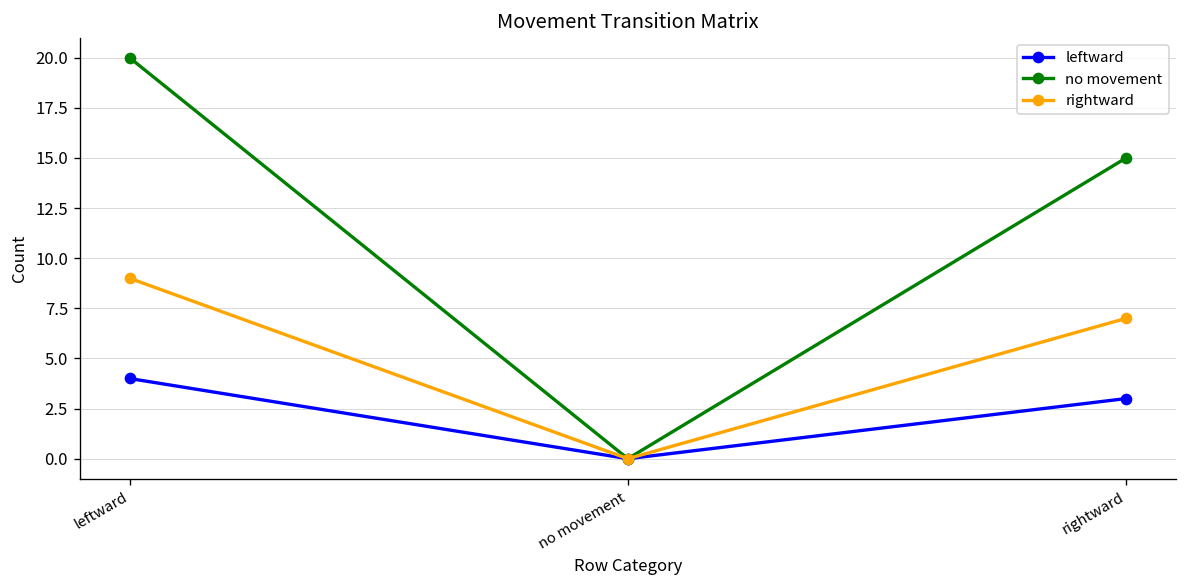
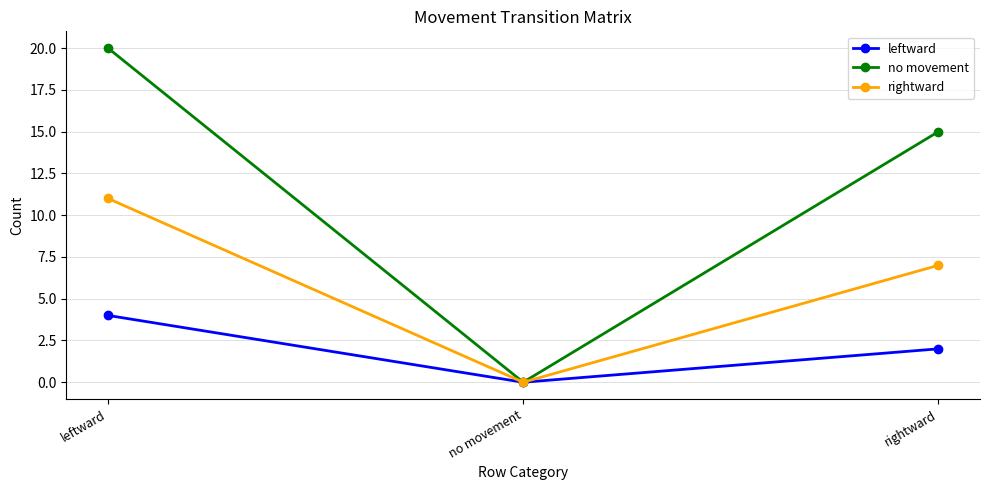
rightward, leftward: 9 -> 11
leftward, rightward: 3 -> 2
